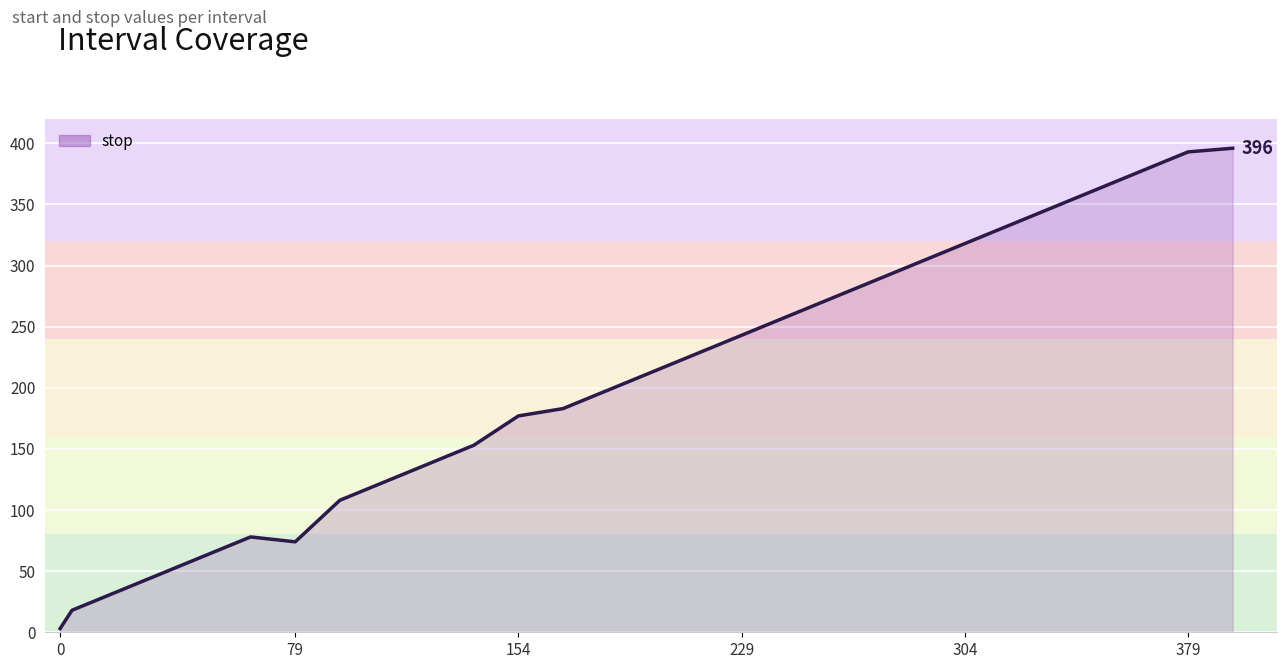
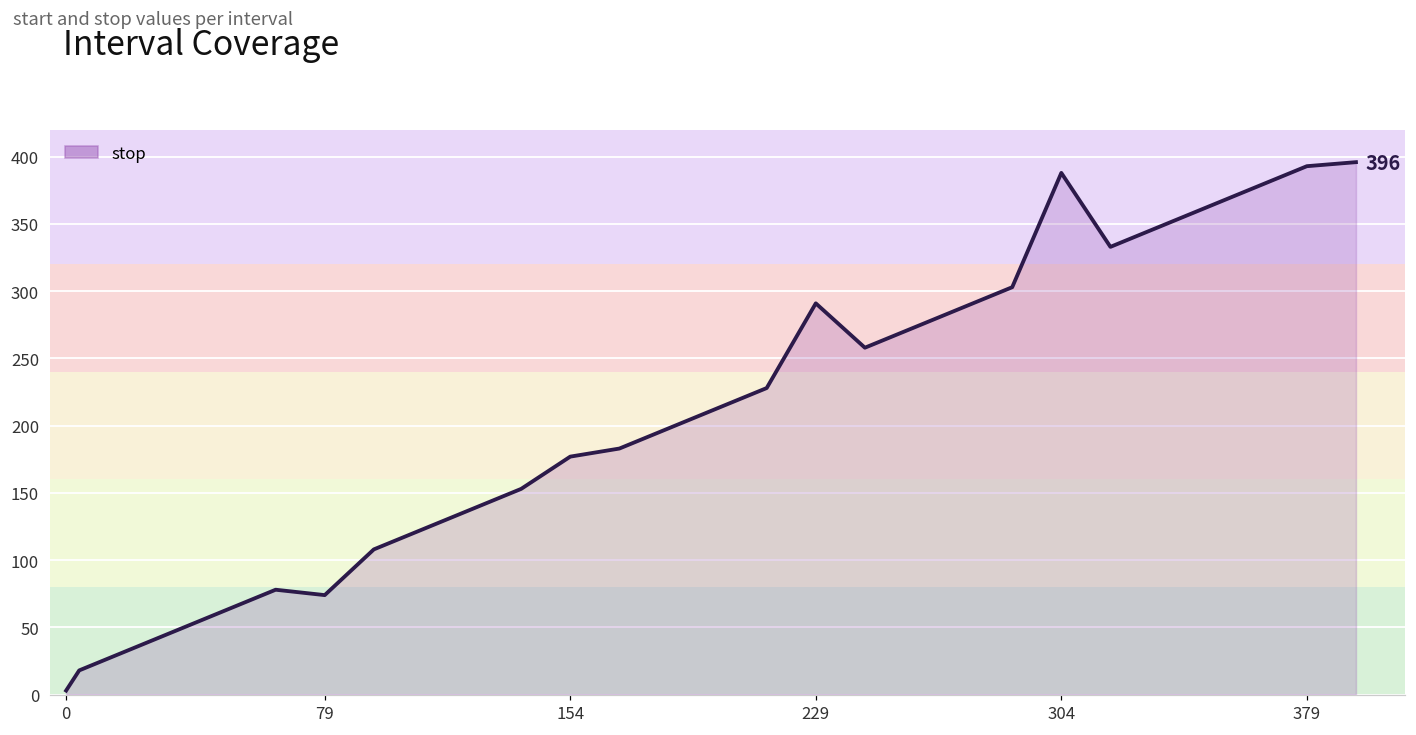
229: 243 -> 291
304: 318 -> 388
